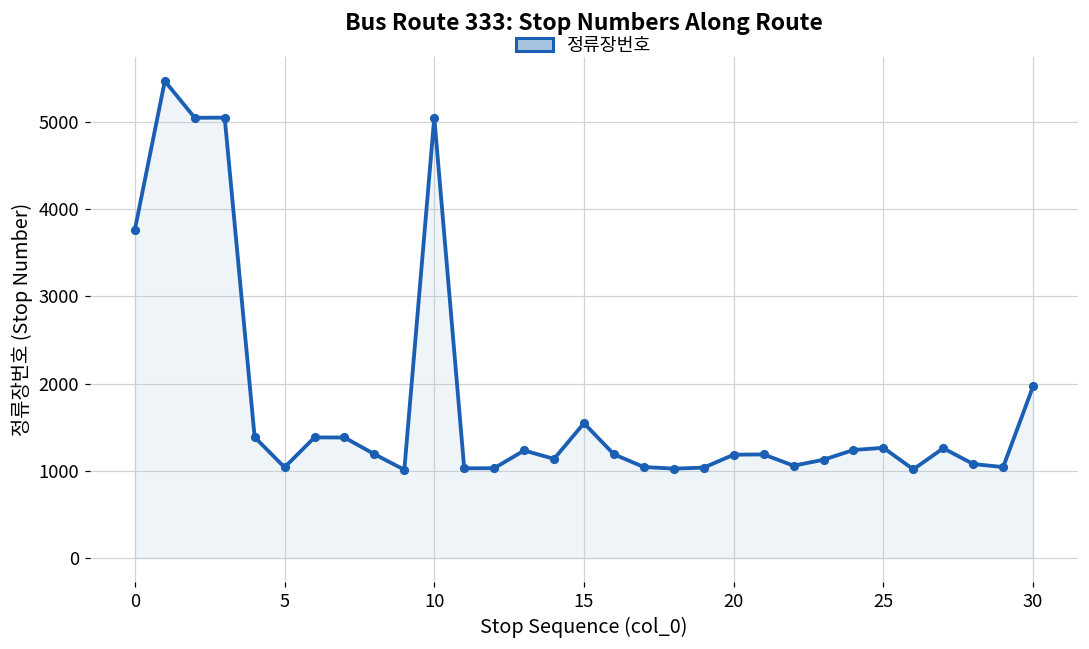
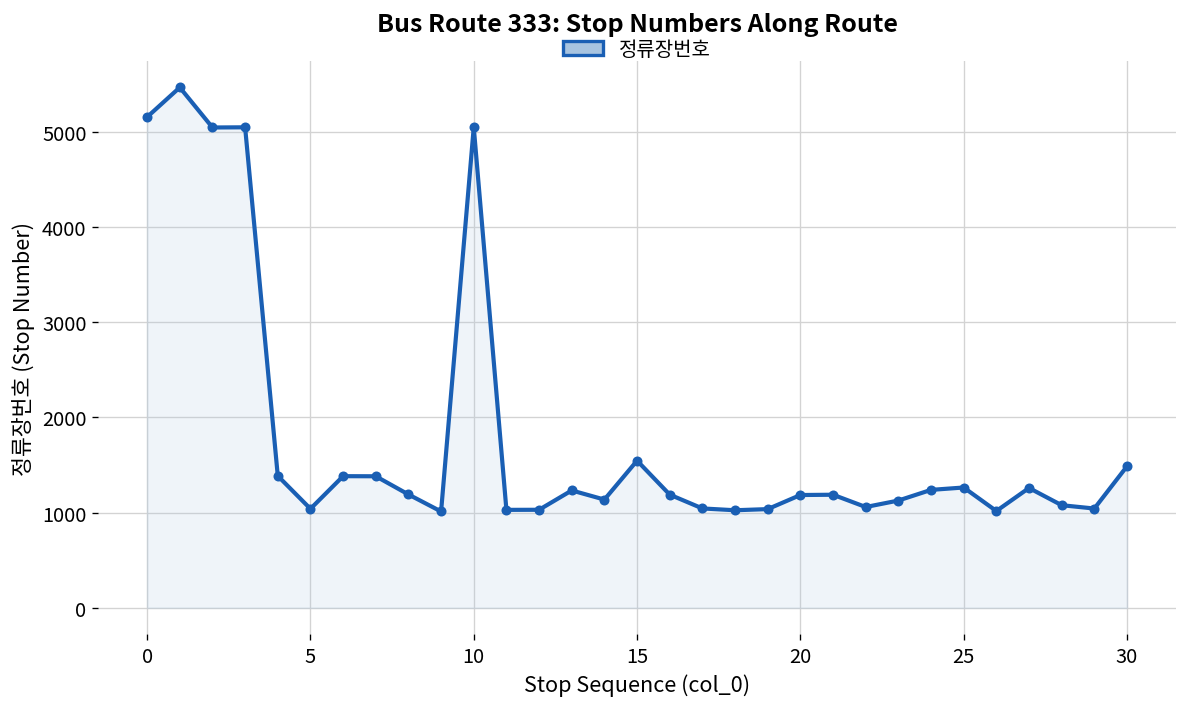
0: 3800 -> 5200
30: 2000 -> 1500
